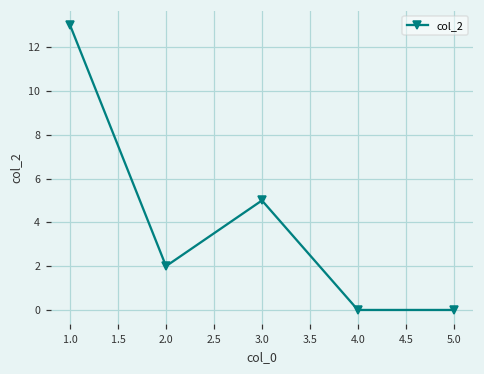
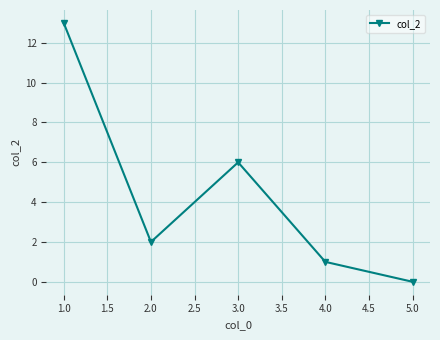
3.0: 5 -> 6
4.0: 0 -> 1
